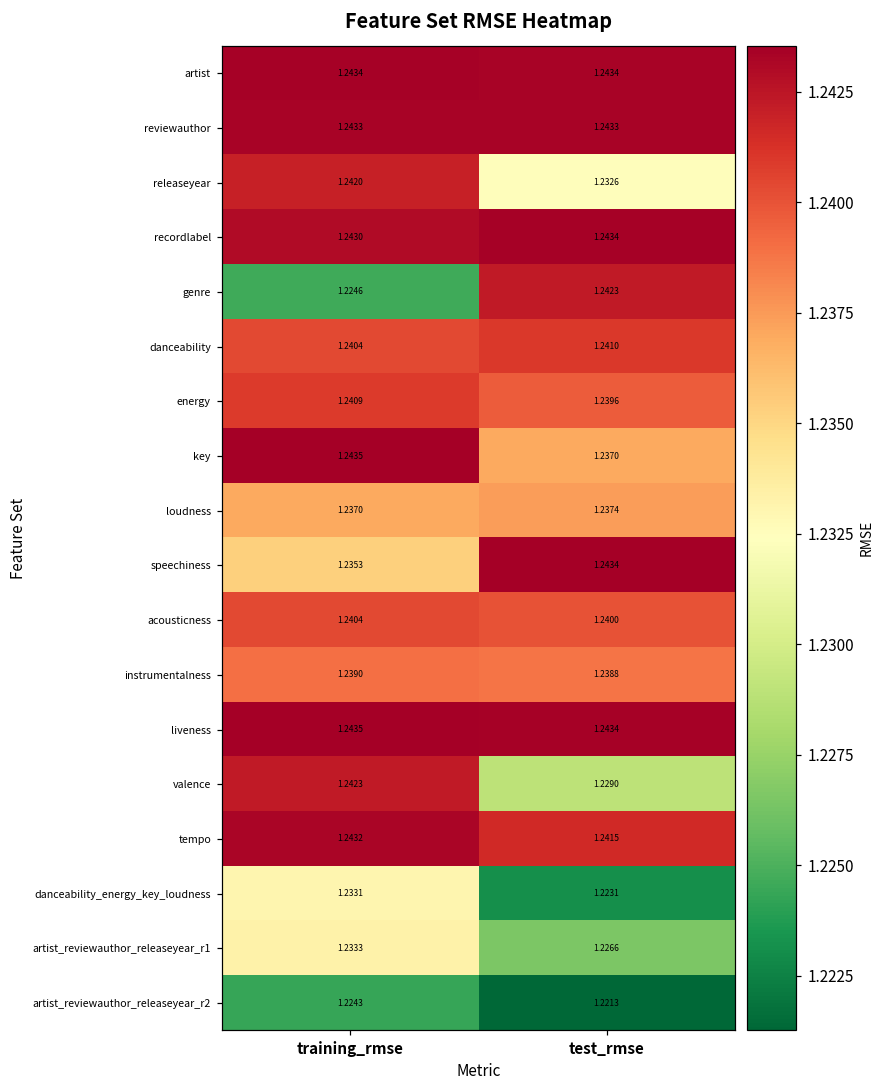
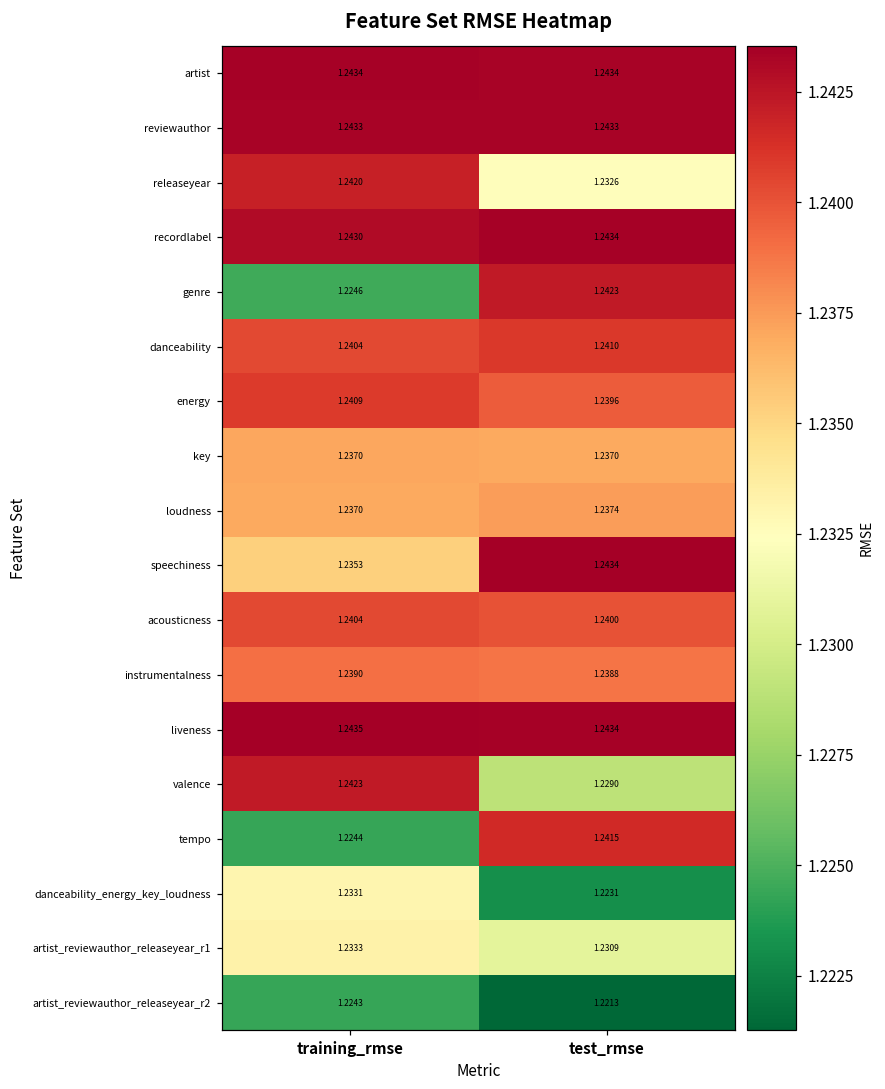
key, training_rmse: 1.2435 -> 1.2370
tempo, training_rmse: 1.2432 -> 1.2244
artist_reviewauthor_releaseyear_r1, test_rmse: 1.2266 -> 1.2309
